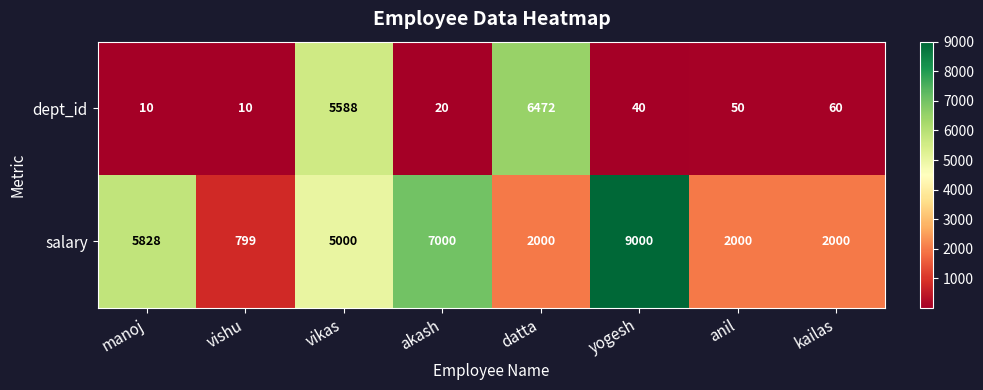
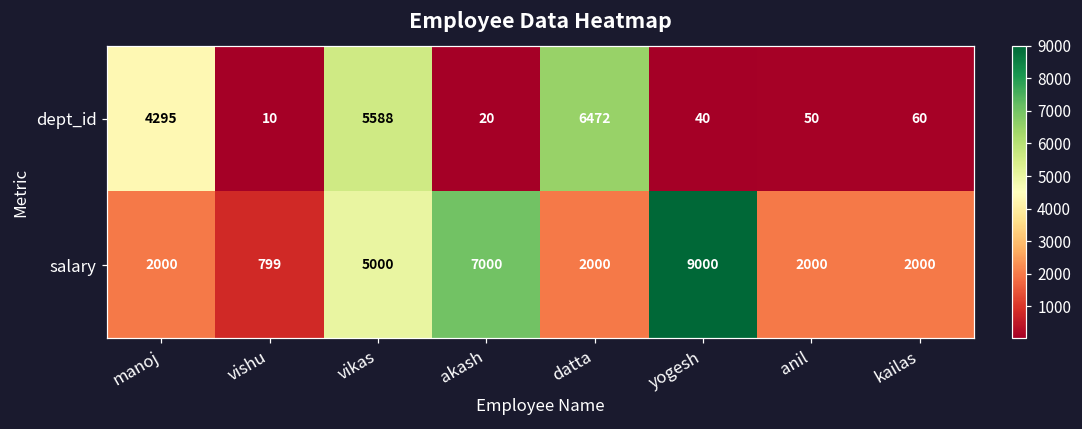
dept_id, manoj: 10 -> 4295
salary, manoj: 5828 -> 2000
